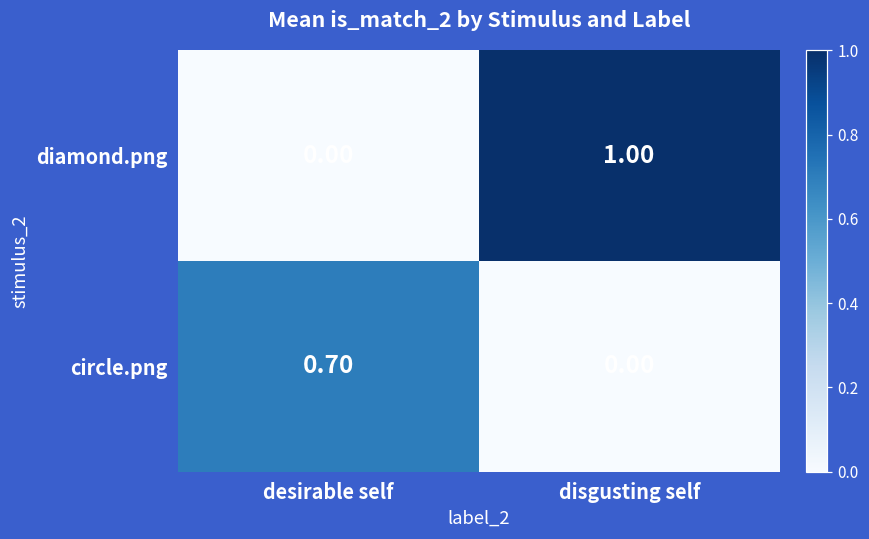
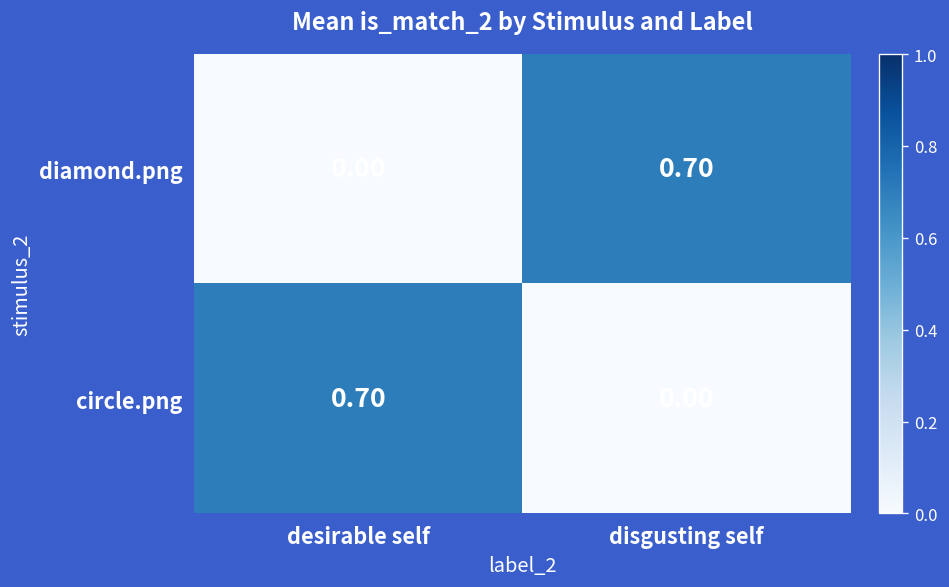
diamond.png, disgusting self: 1.00 -> 0.70
